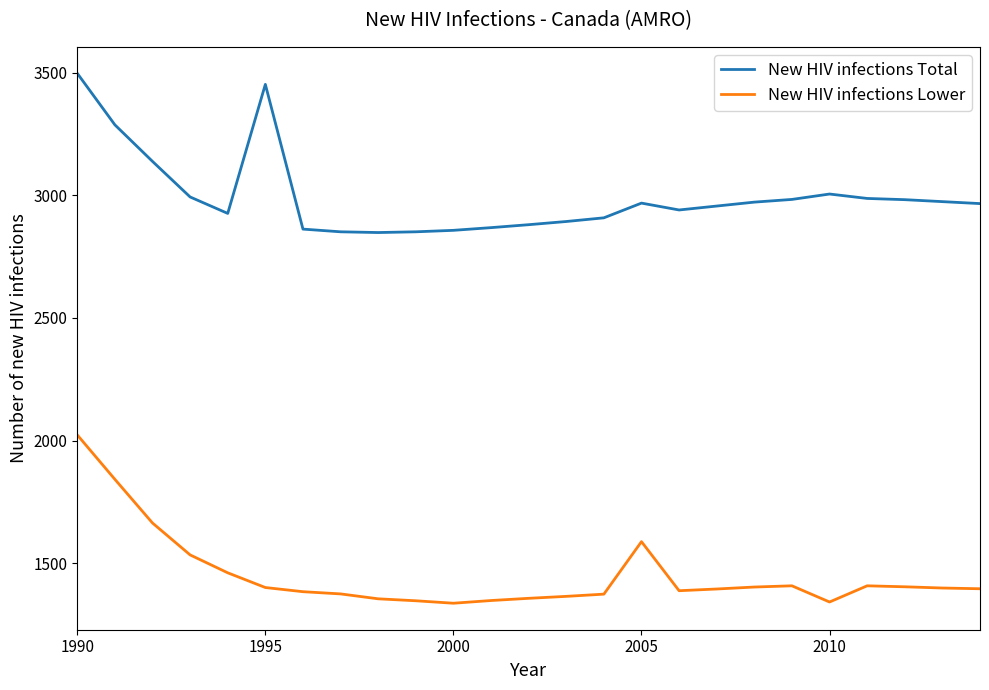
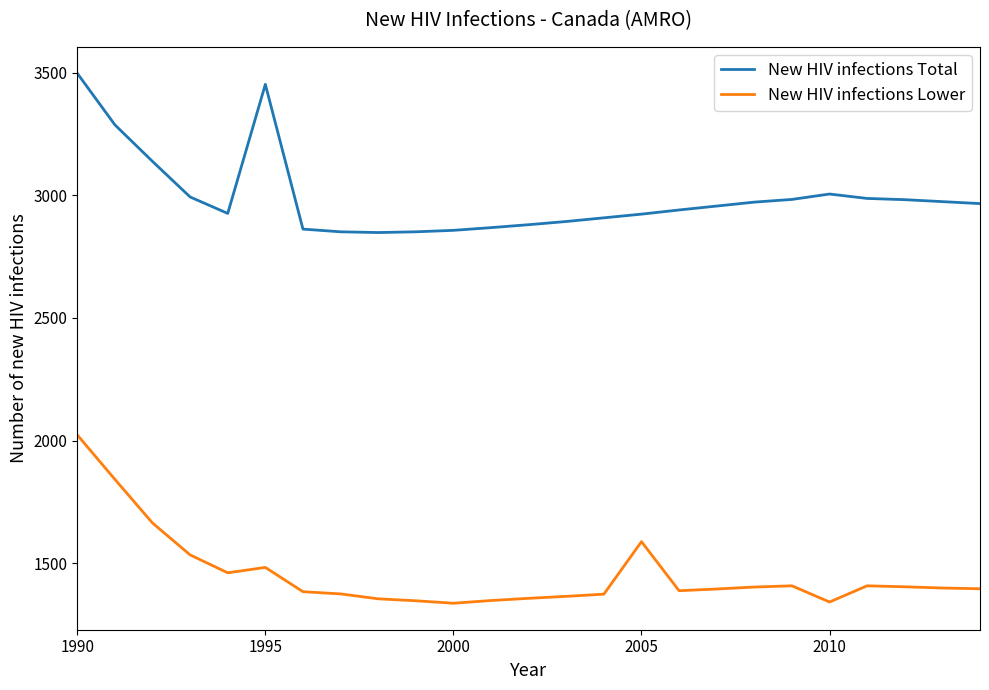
New HIV infections Lower, 1995: 1400 -> 1480
New HIV infections Total, 2005: 2970 -> 2920
